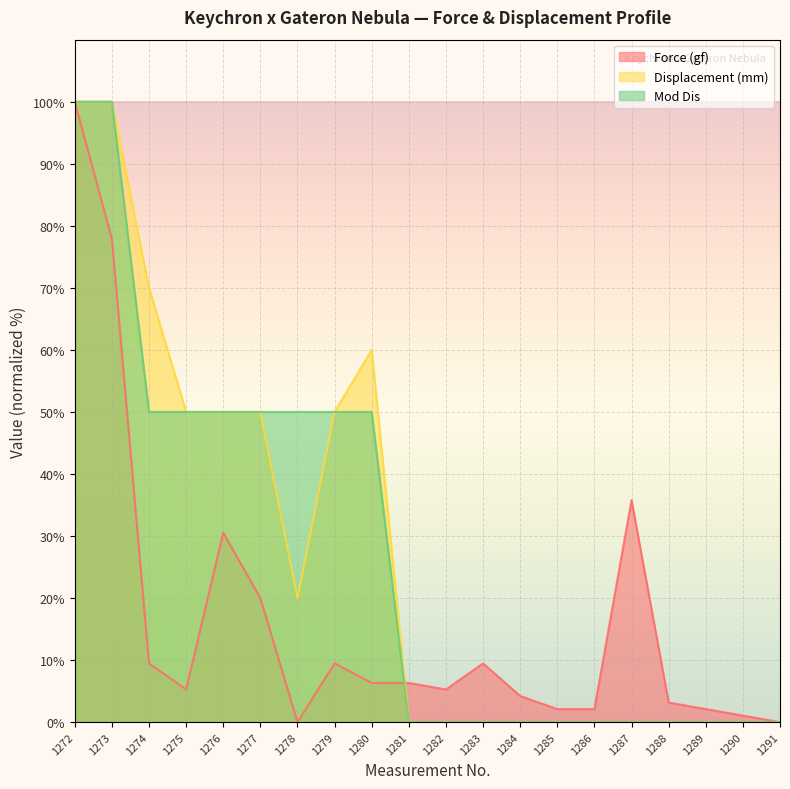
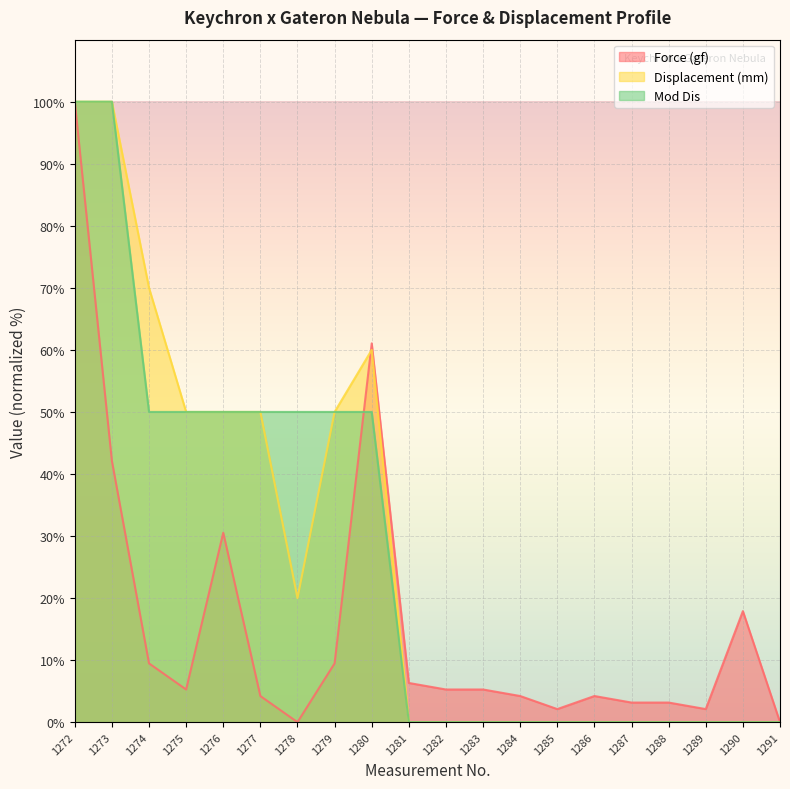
Force (gf), 1273: 78% -> 42%
Force (gf), 1277: 20% -> 4%
Force (gf), 1280: 6% -> 61%
Force (gf), 1283: 9% -> 5%
Force (gf), 1286: 2% -> 4%
Force (gf), 1287: 36% -> 3%
Force (gf), 1290: 1% -> 18%
